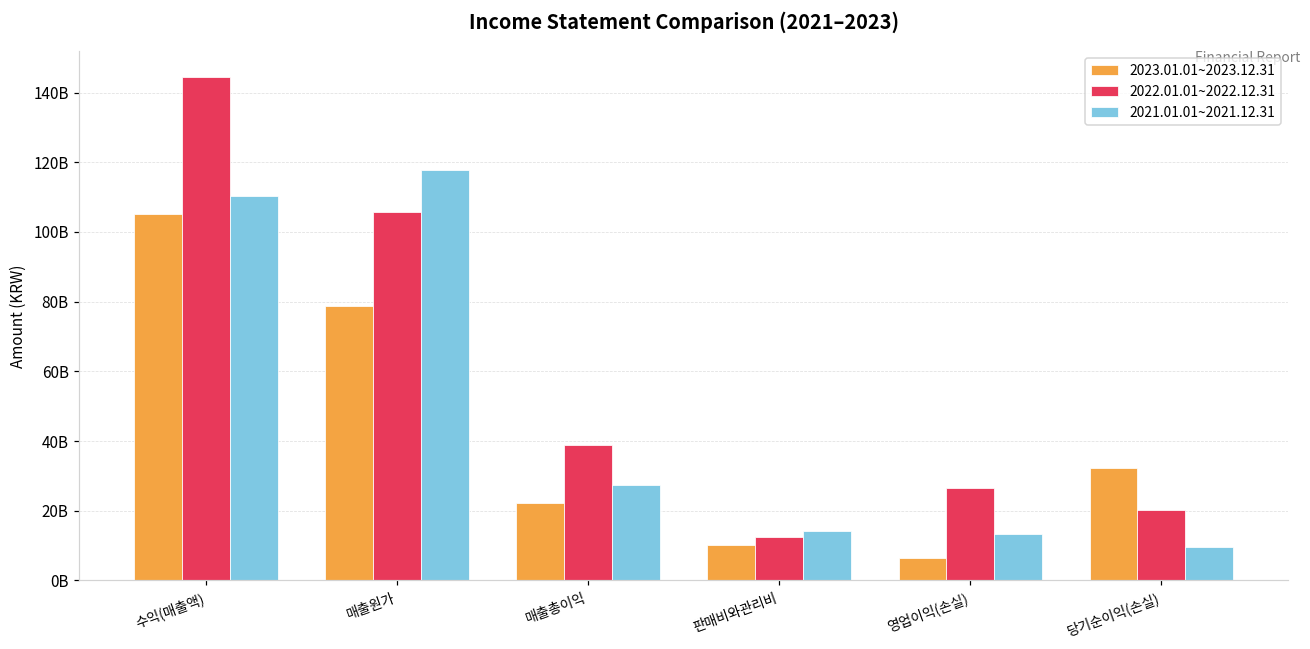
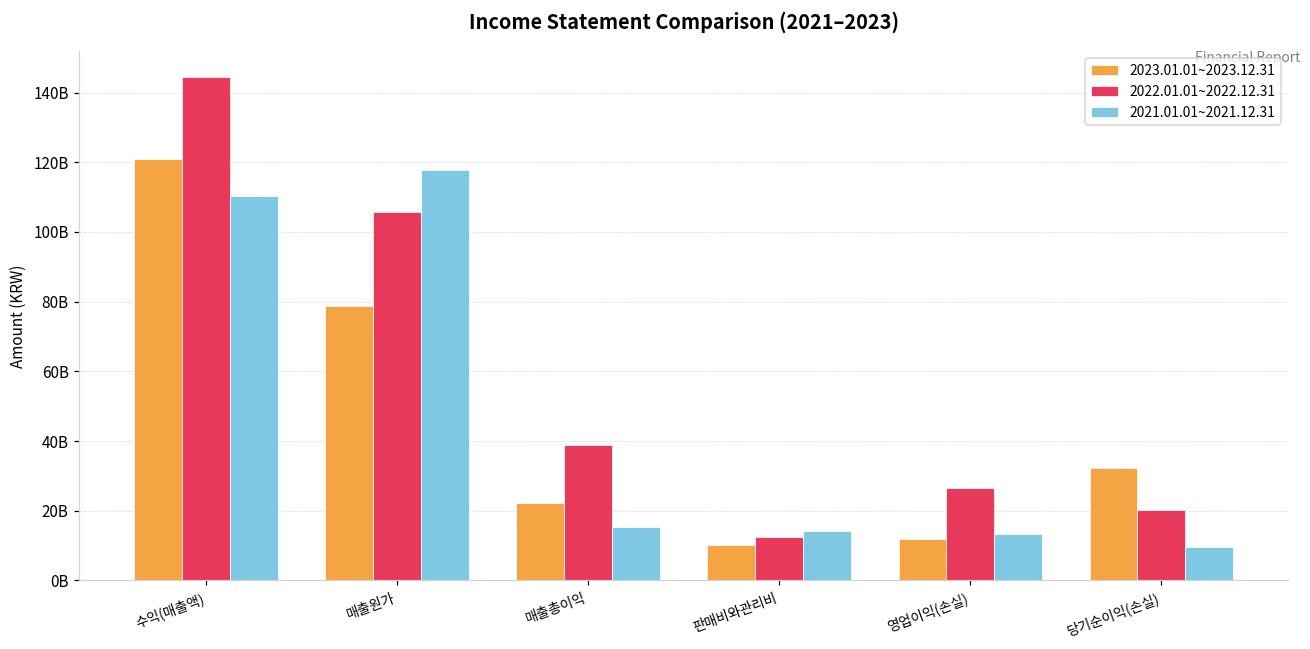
2023.01.01~2023.12.31, 수익(매출액): 105000000000 -> 121000000000
2021.01.01~2021.12.31, 매출총이익: 27000000000 -> 15000000000
2023.01.01~2023.12.31, 영업이익(손실): 7000000000 -> 12000000000
